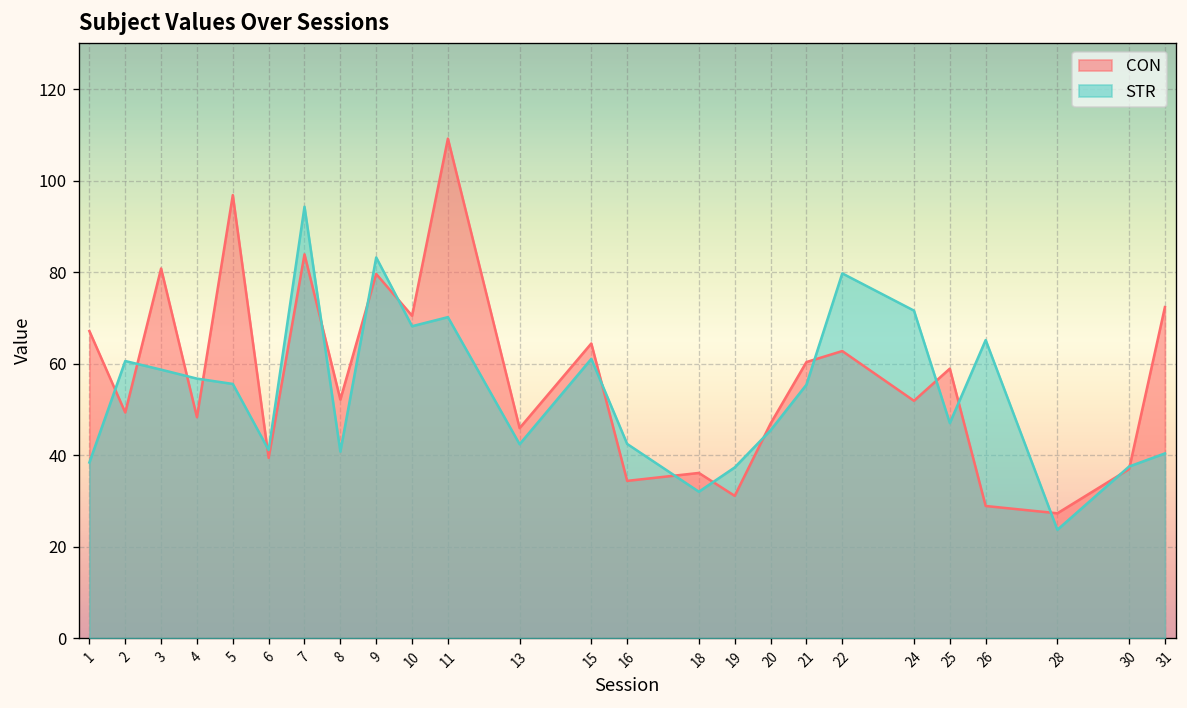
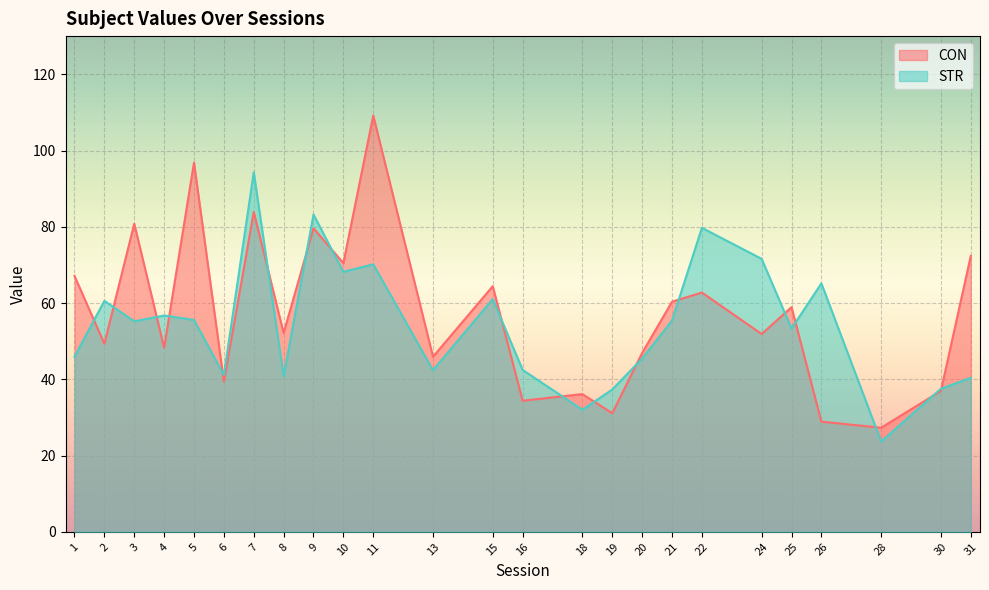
STR, 1: 38 -> 46
STR, 3: 59 -> 55
STR, 25: 47 -> 53
